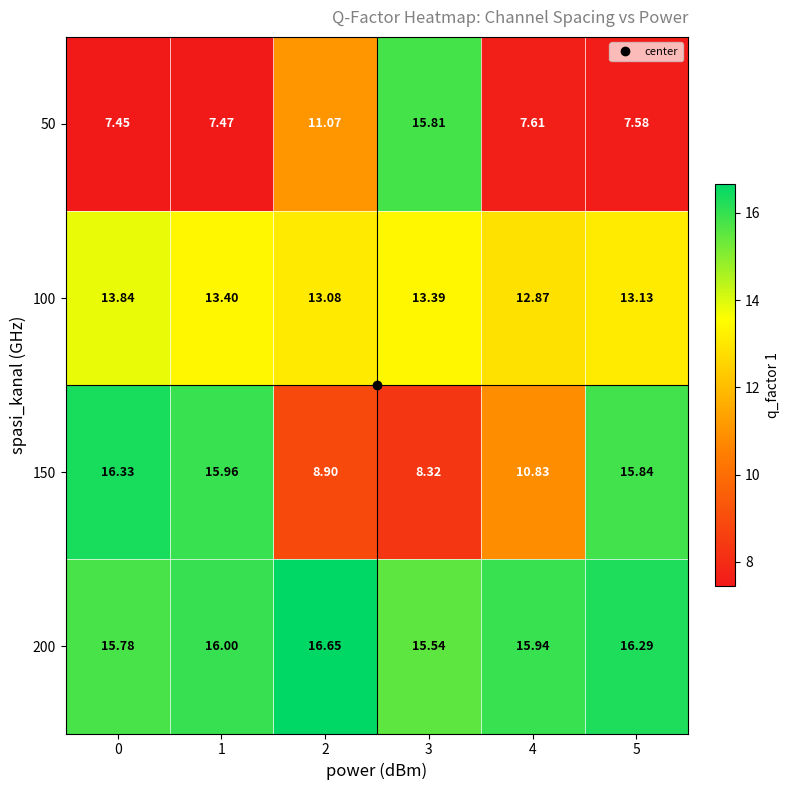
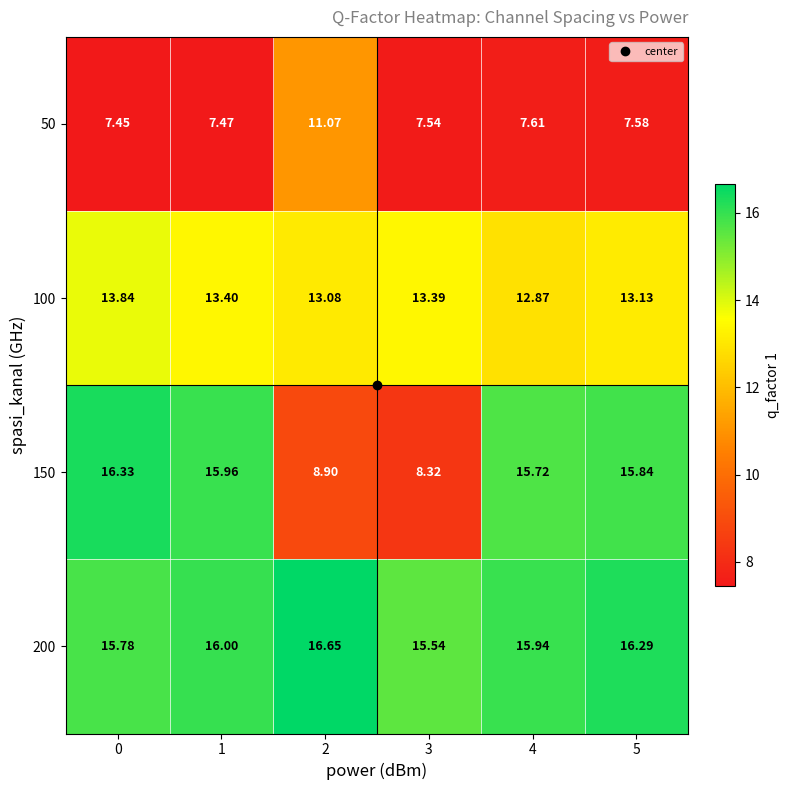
50, 3: 15.81 -> 7.54
150, 4: 10.83 -> 15.72
